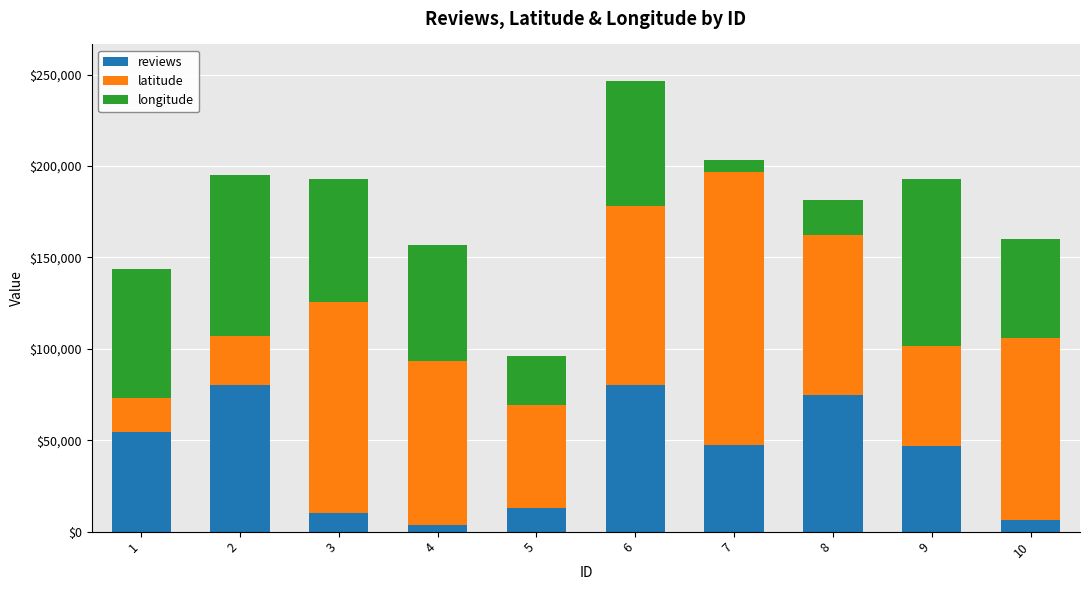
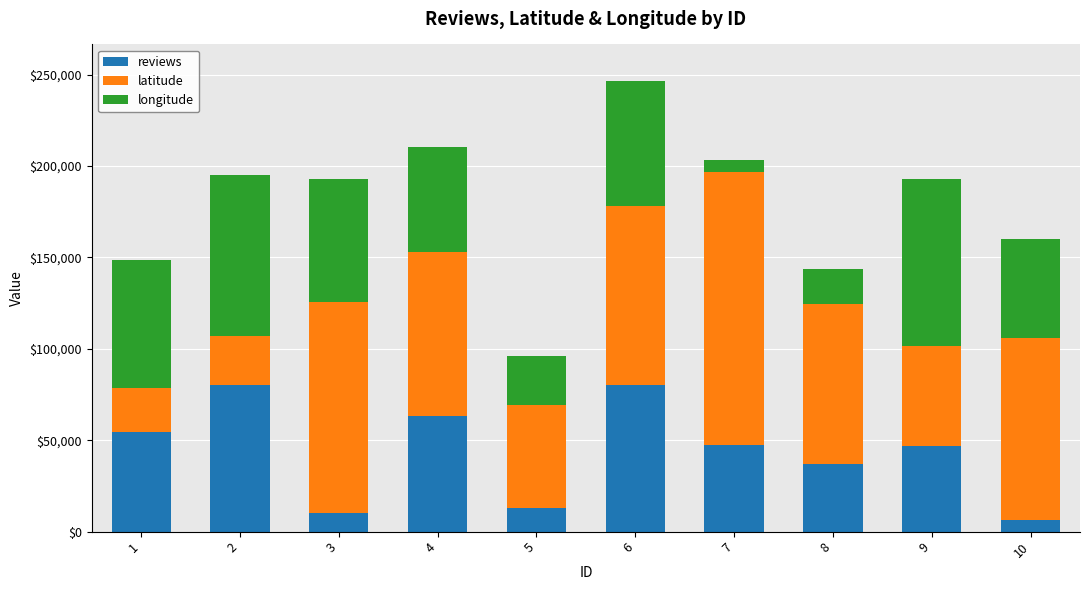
latitude, 1: $18,000 -> $24,000
reviews, 4: $3,000 -> $63,000
longitude, 4: $64,000 -> $58,000
reviews, 8: $75,000 -> $37,000
